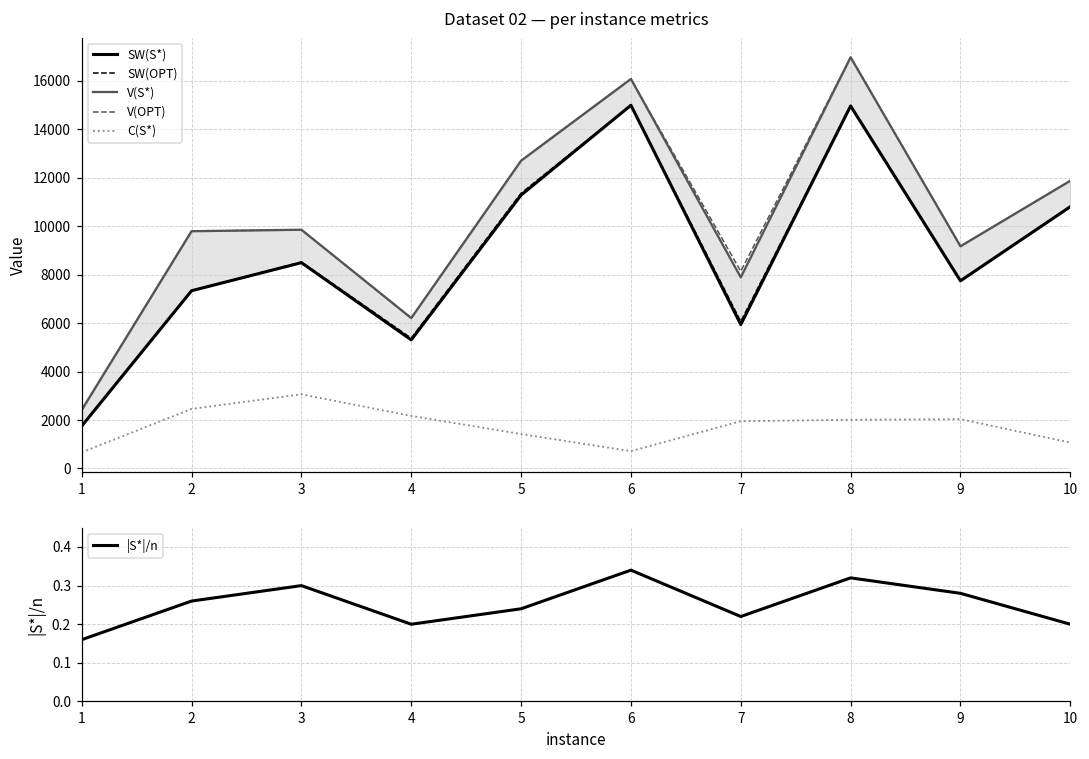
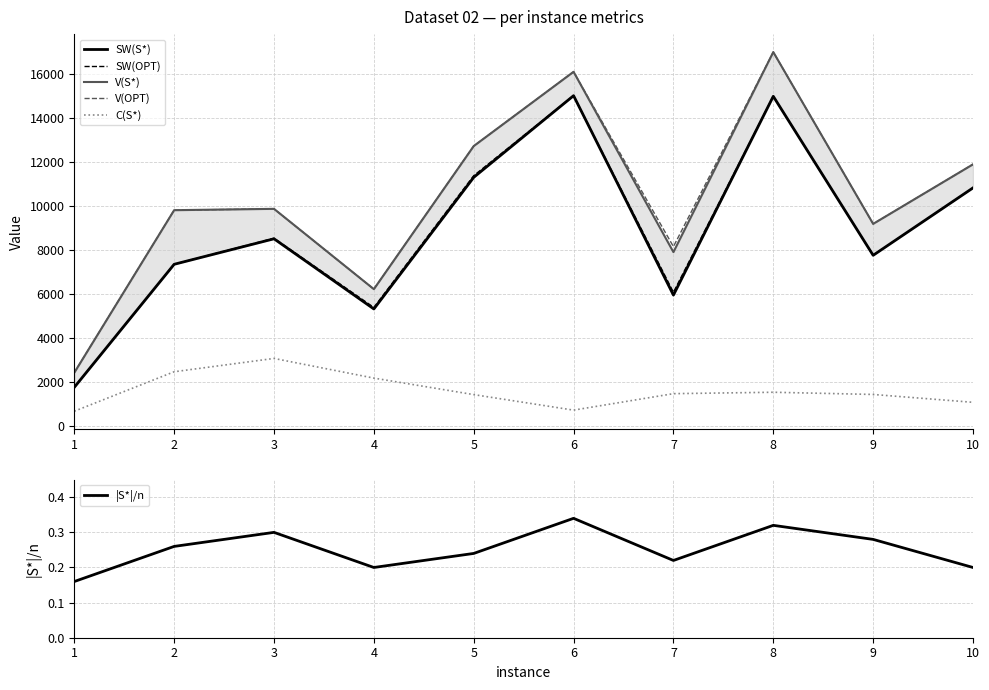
Dataset 02 — per instance metrics, C(S*), 7: 2000 -> 1500
Dataset 02 — per instance metrics, C(S*), 8: 2000 -> 1500
Dataset 02 — per instance metrics, C(S*), 9: 2000 -> 1400
